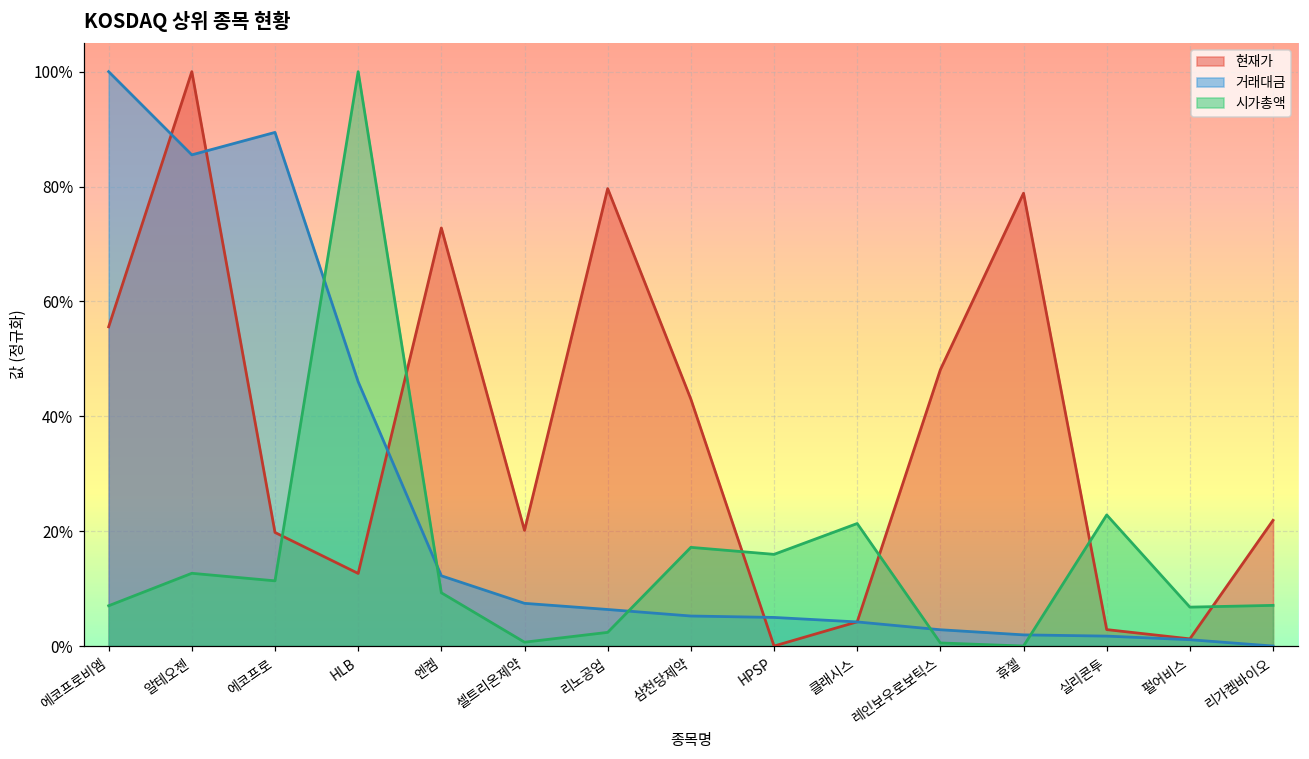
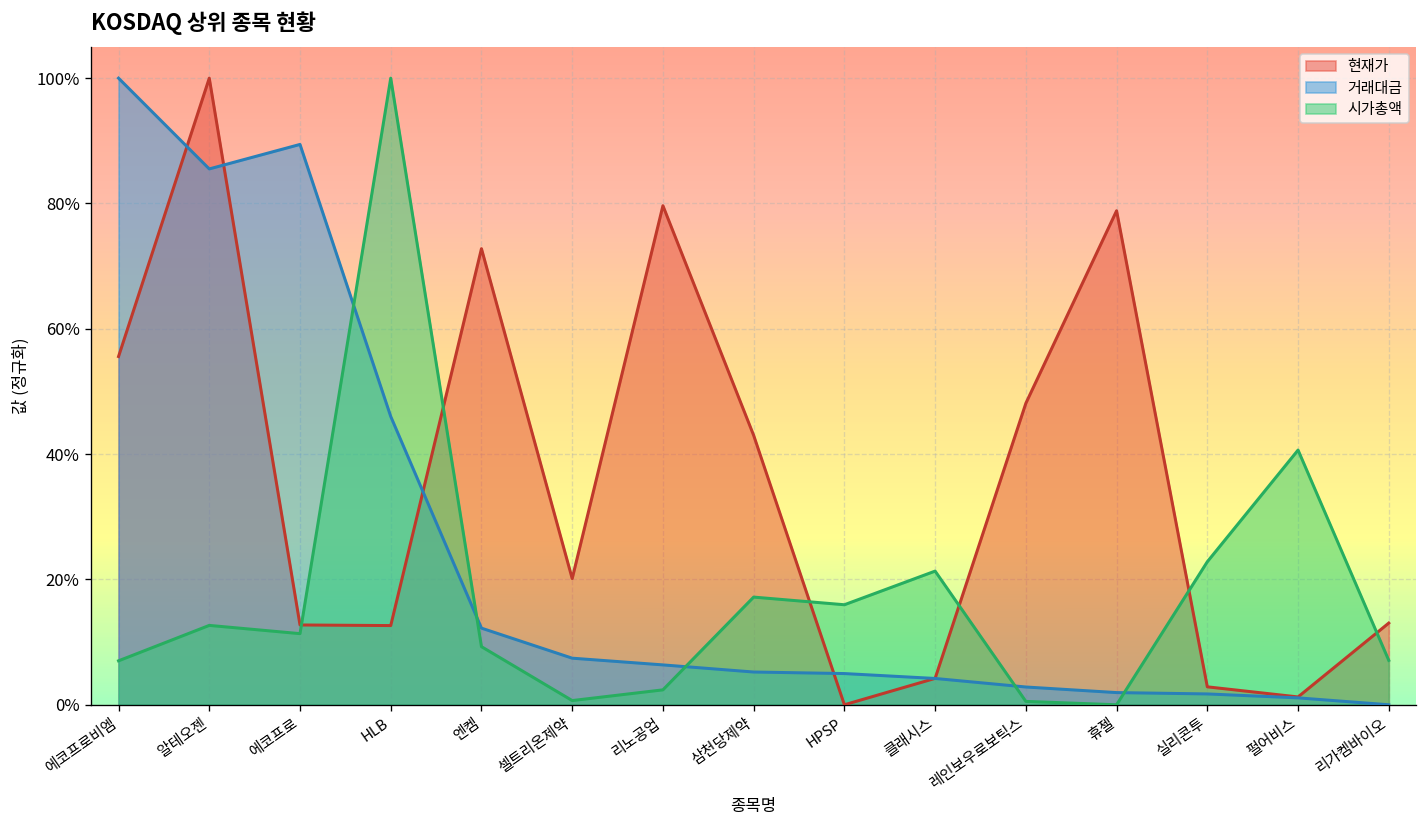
현재가, 에코프로: 20% -> 13%
시가총액, 펄어비스: 7% -> 41%
현재가, 리가켐바이오: 22% -> 13%
